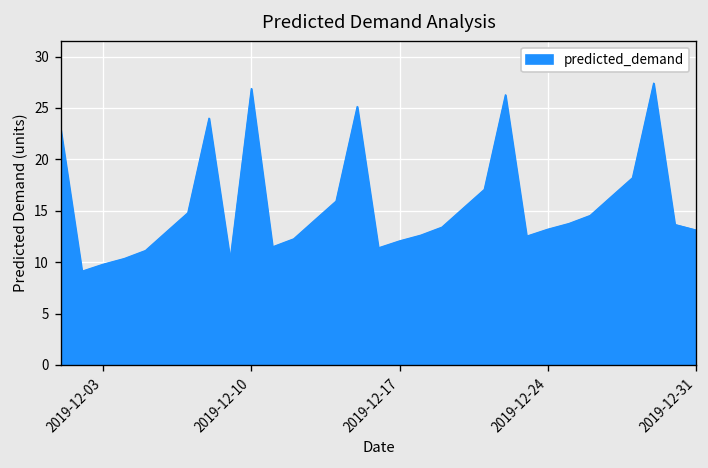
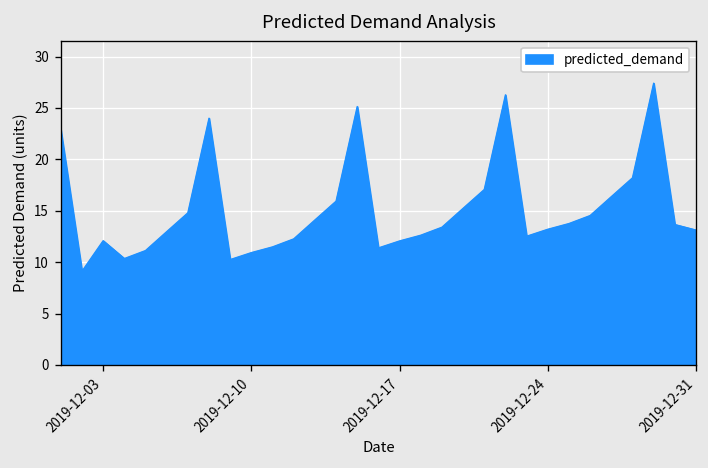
2019-12-03: 10 -> 12
2019-12-10: 27 -> 11
